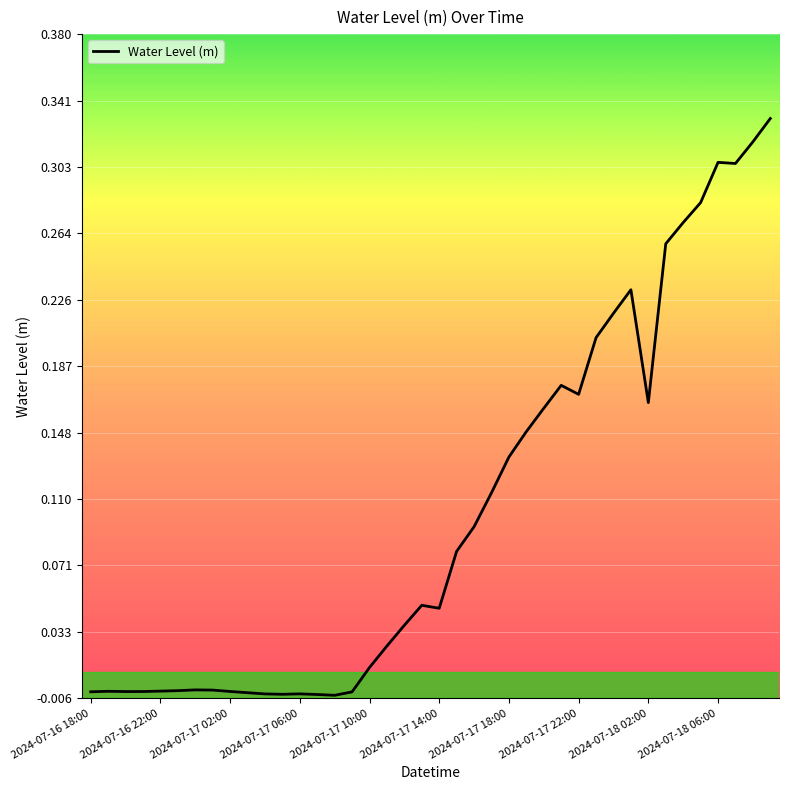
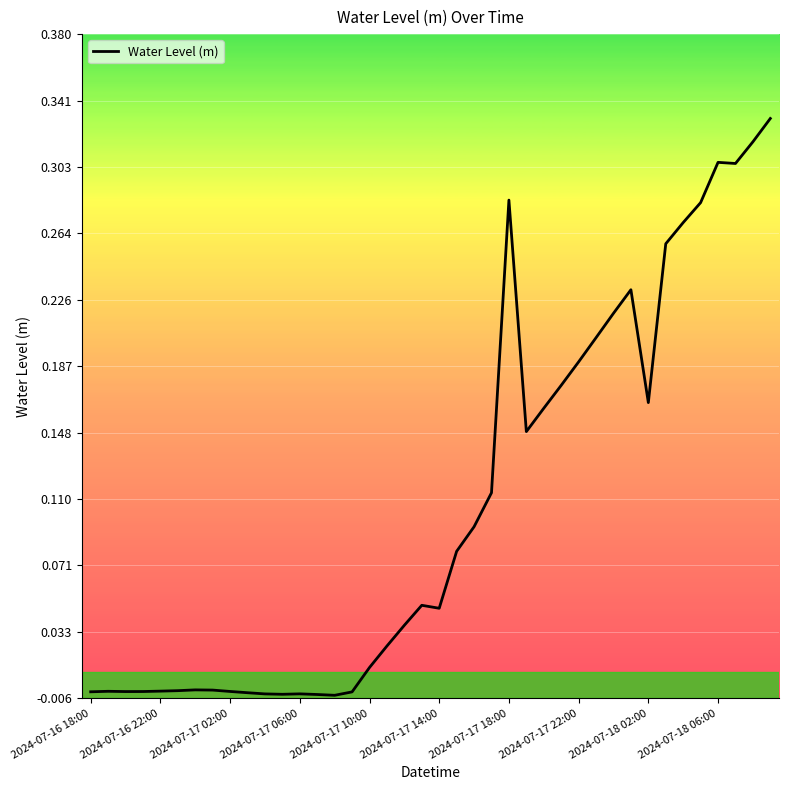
2024-07-17 18:00: 0.134 -> 0.284
2024-07-17 22:00: 0.171 -> 0.190
